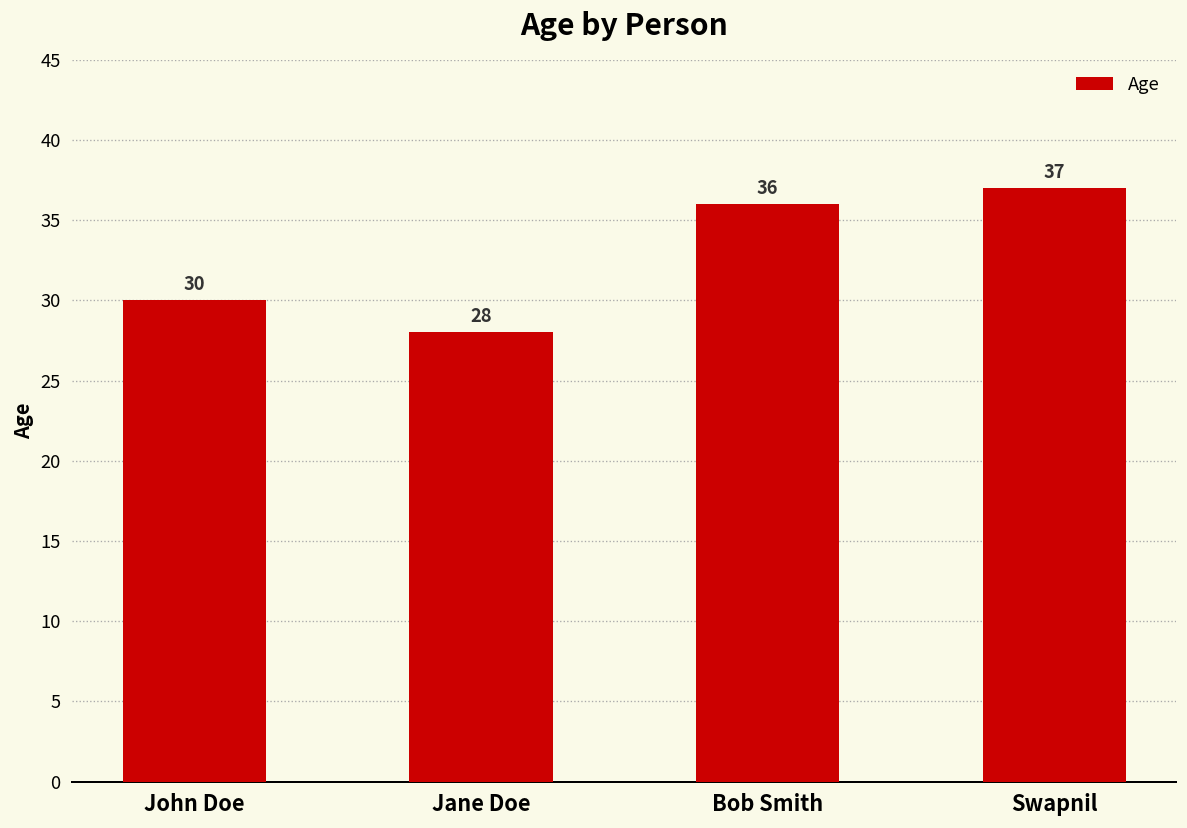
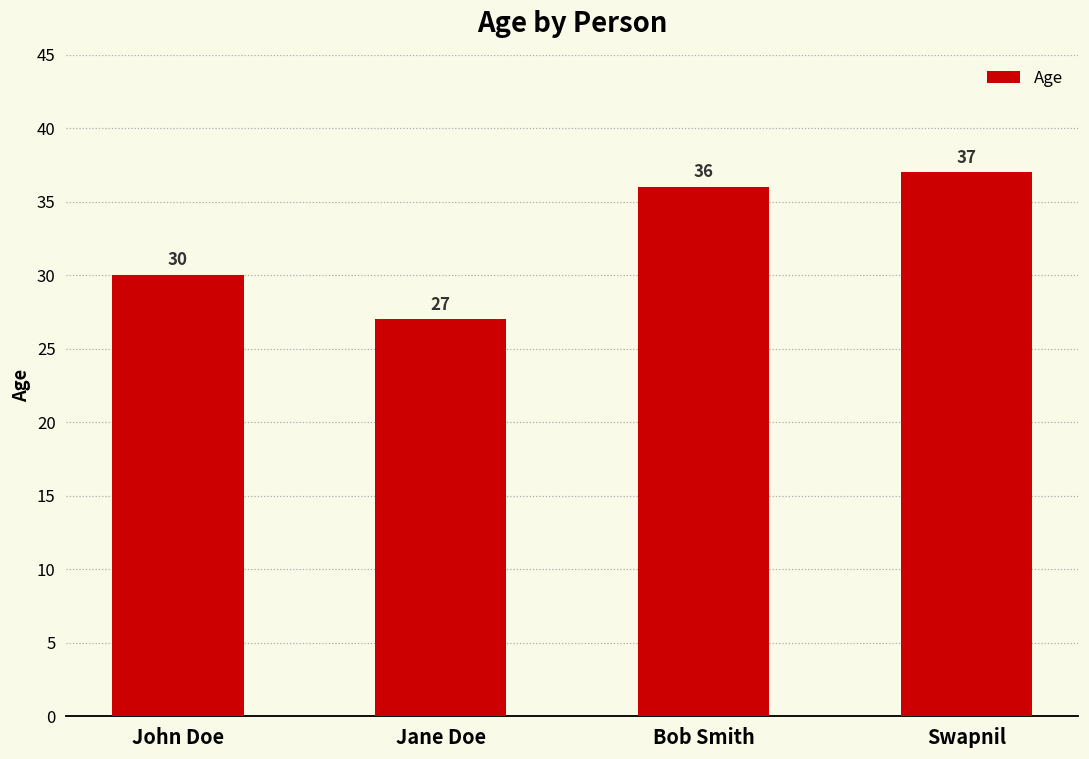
Jane Doe: 28 -> 27
